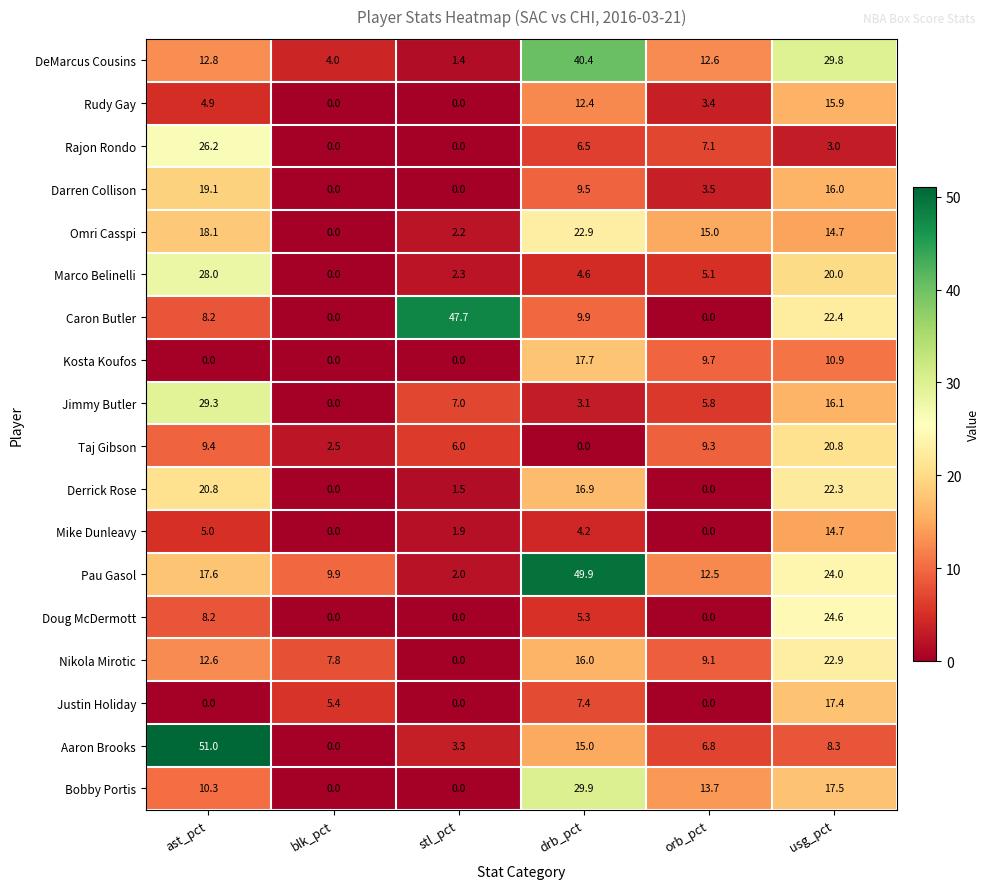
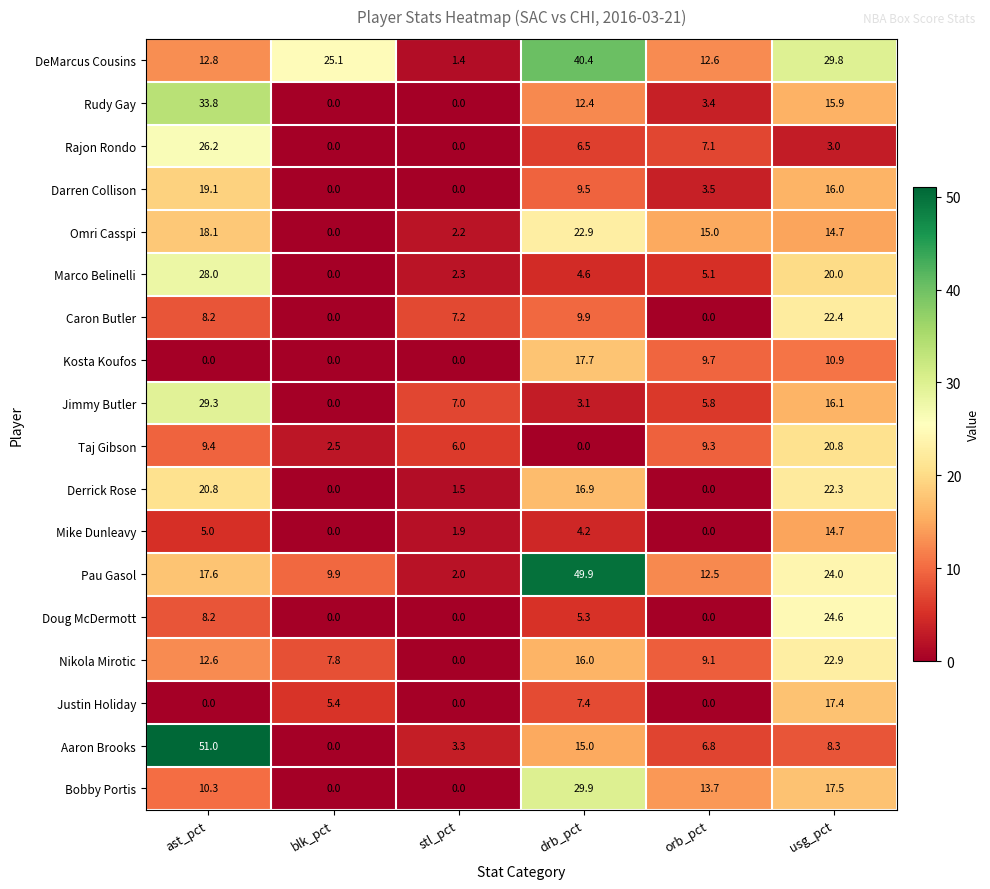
DeMarcus Cousins, blk_pct: 4.0 -> 25.1
Rudy Gay, ast_pct: 4.9 -> 33.8
Caron Butler, stl_pct: 47.7 -> 7.2
